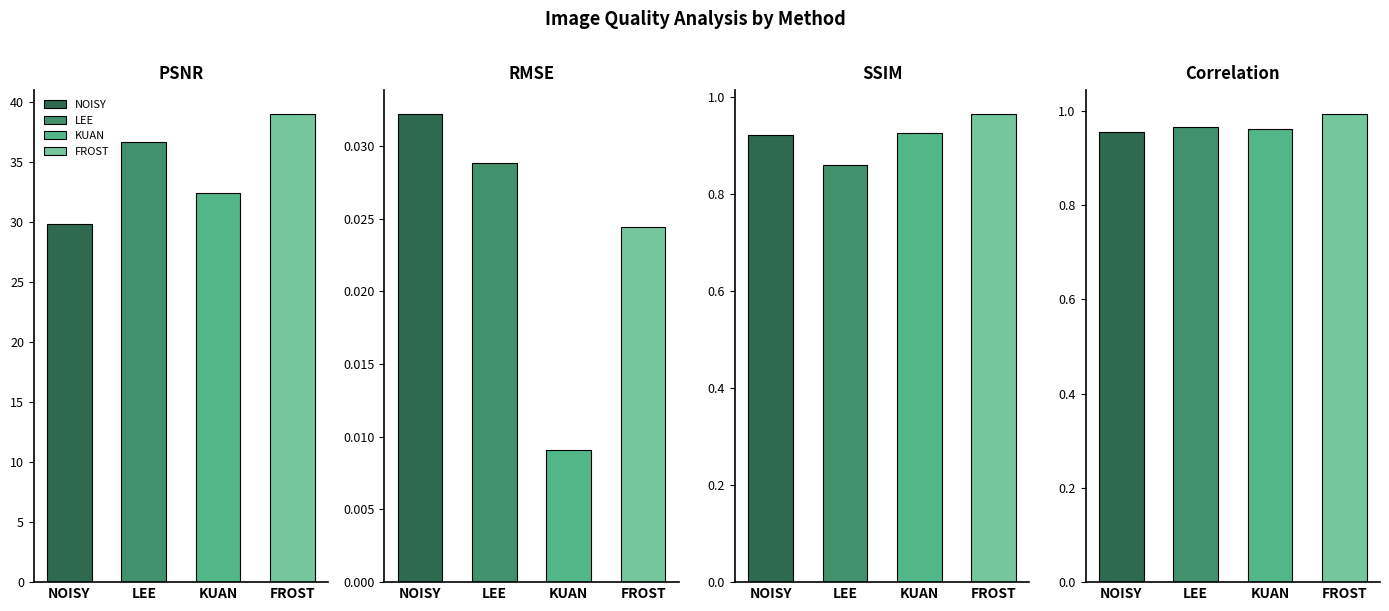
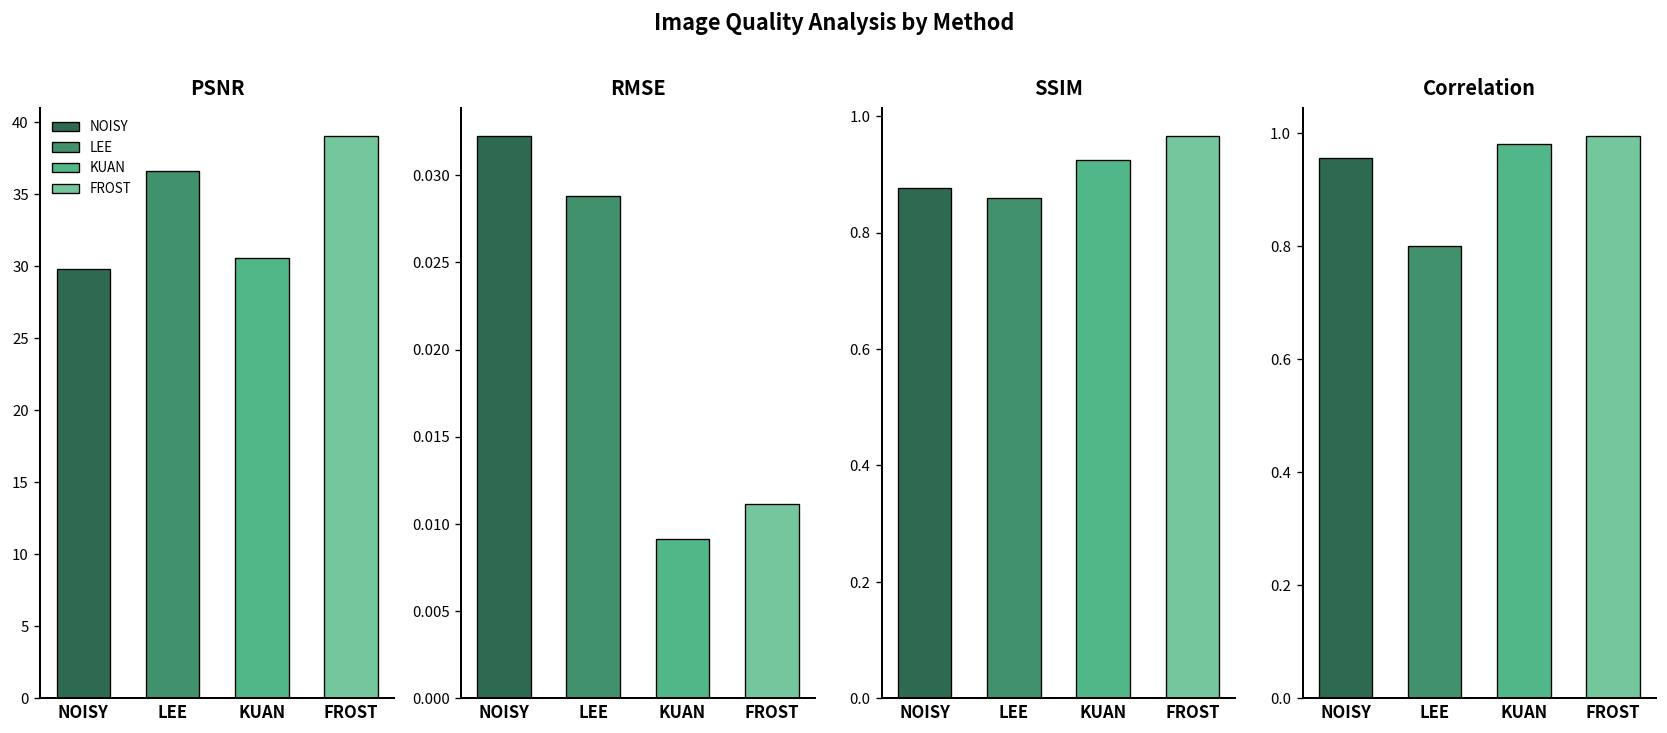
PSNR, KUAN: 32.4 -> 30.6
RMSE, FROST: 0.0244 -> 0.0112
SSIM, NOISY: 0.92 -> 0.88
Correlation, LEE: 0.97 -> 0.80
Correlation, KUAN: 0.96 -> 0.98
